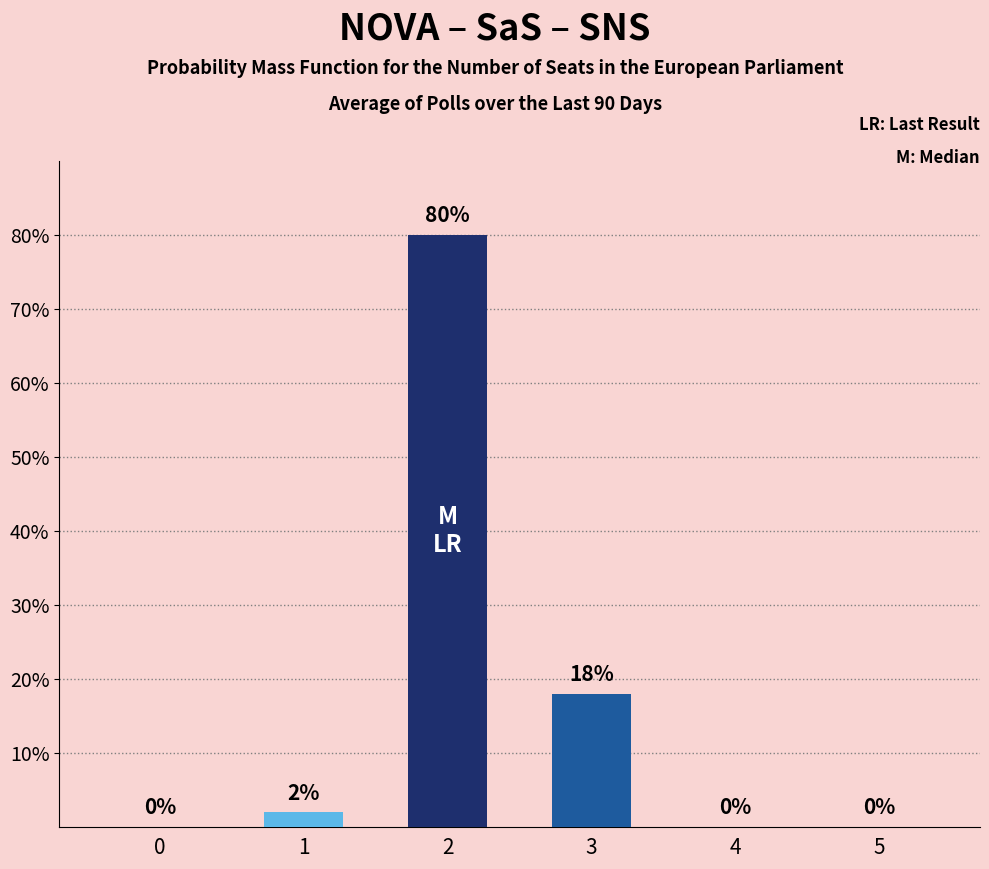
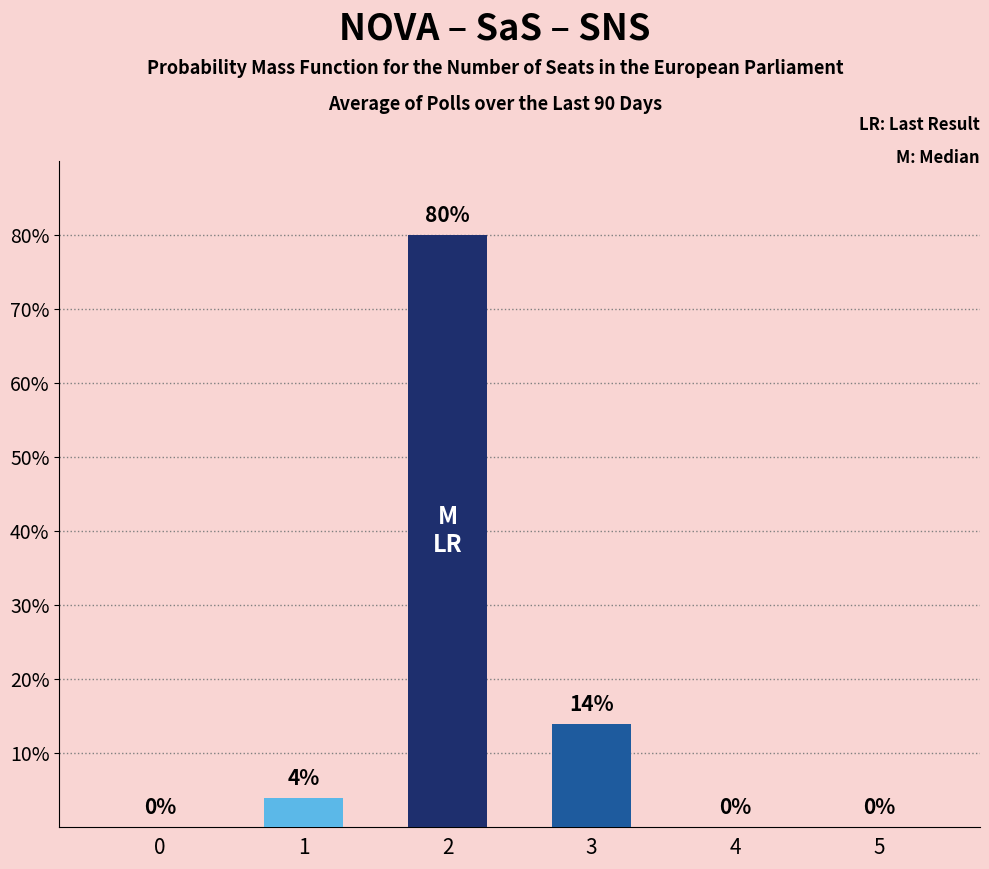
1: 2% -> 4%
3: 18% -> 14%
